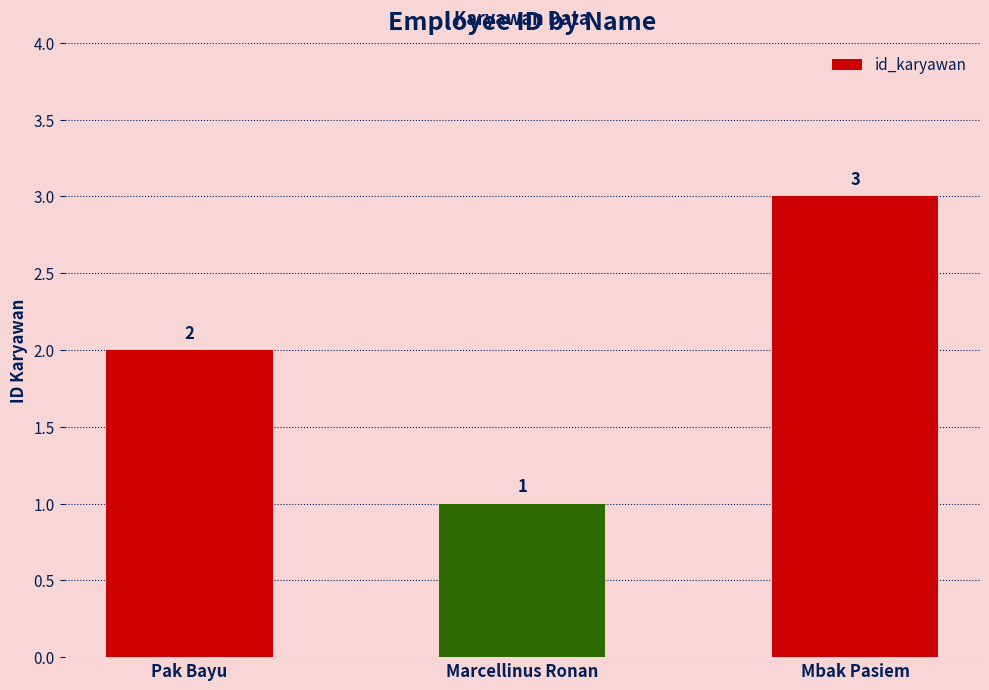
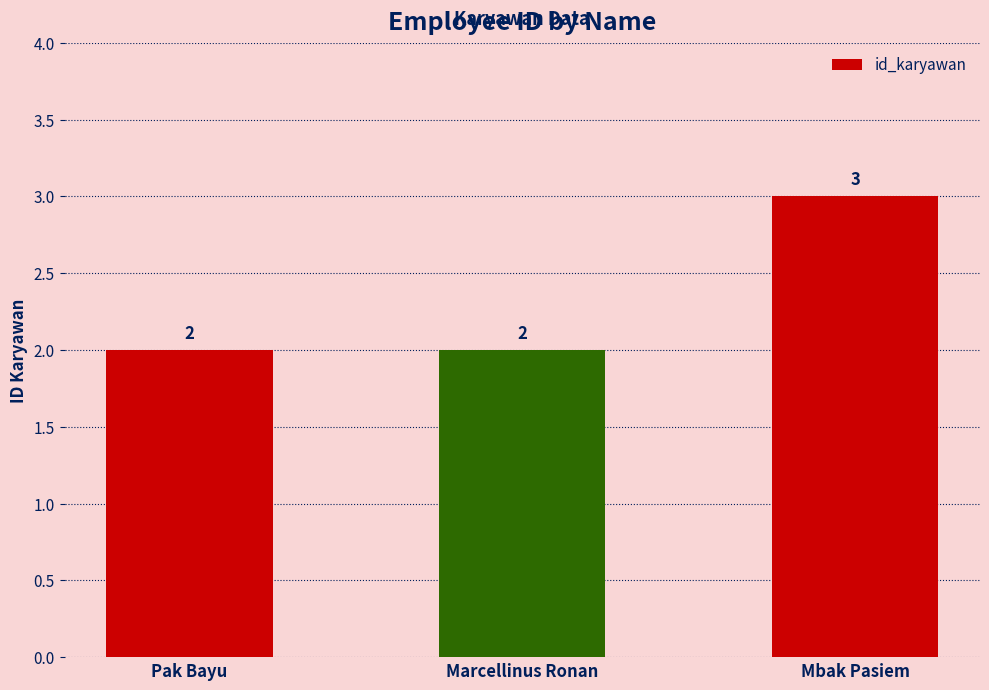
Marcellinus Ronan: 1 -> 2
